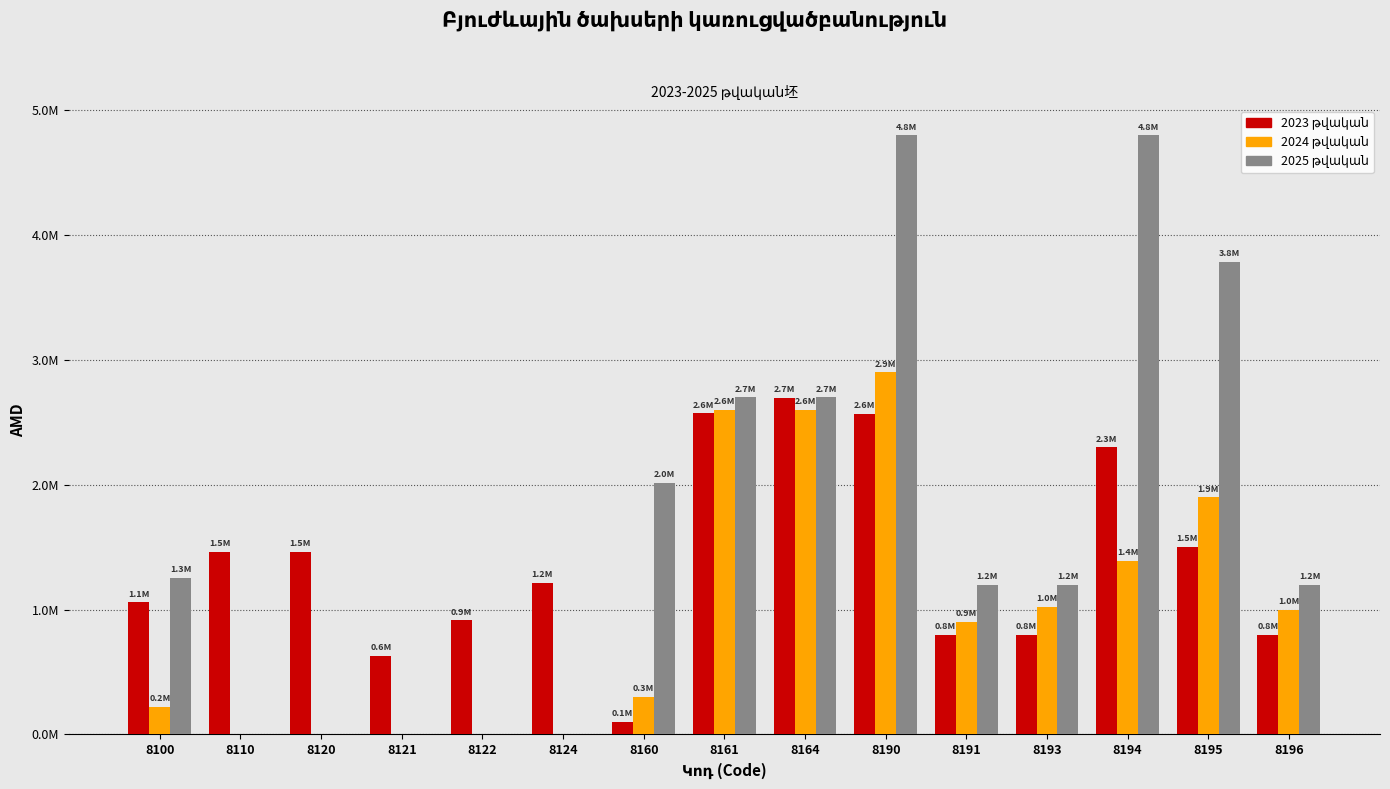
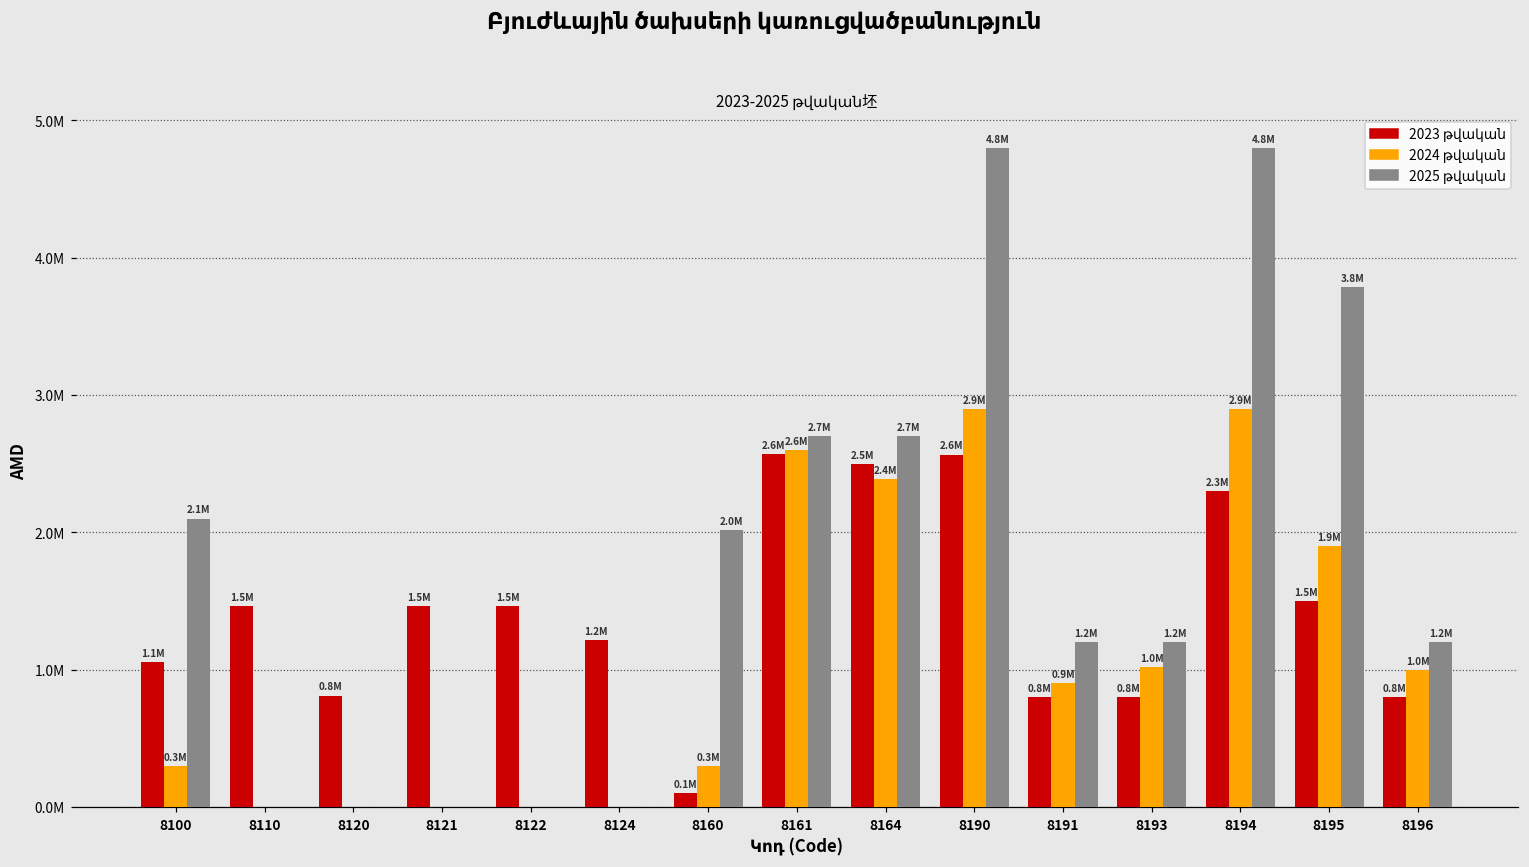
2024 թվական, 8100: 0.2M -> 0.3M
2025 թվական, 8100: 1.3M -> 2.1M
2023 թվական, 8120: 1.5M -> 0.8M
2023 թվական, 8121: 0.6M -> 1.5M
2023 թվական, 8122: 0.9M -> 1.5M
2023 թվական, 8164: 2.7M -> 2.5M
2024 թվական, 8164: 2.6M -> 2.4M
2024 թվական, 8194: 1.4M -> 2.9M
